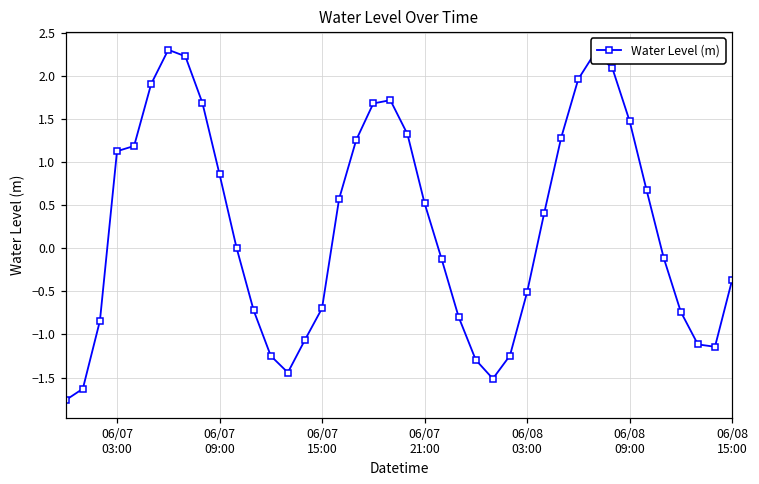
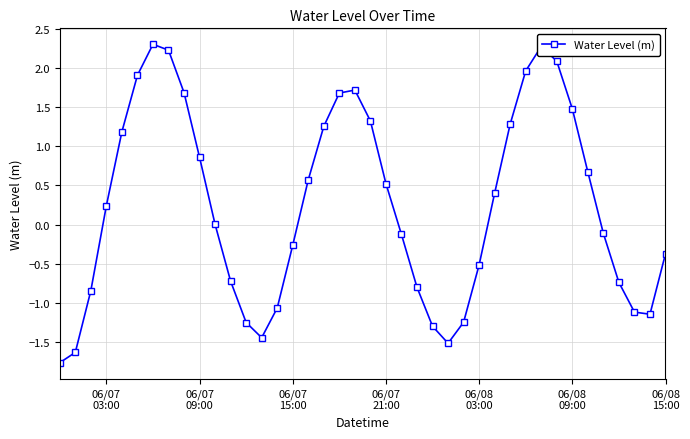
06/07 03:00: 1.1 -> 0.2
06/07 15:00: -0.7 -> -0.3
